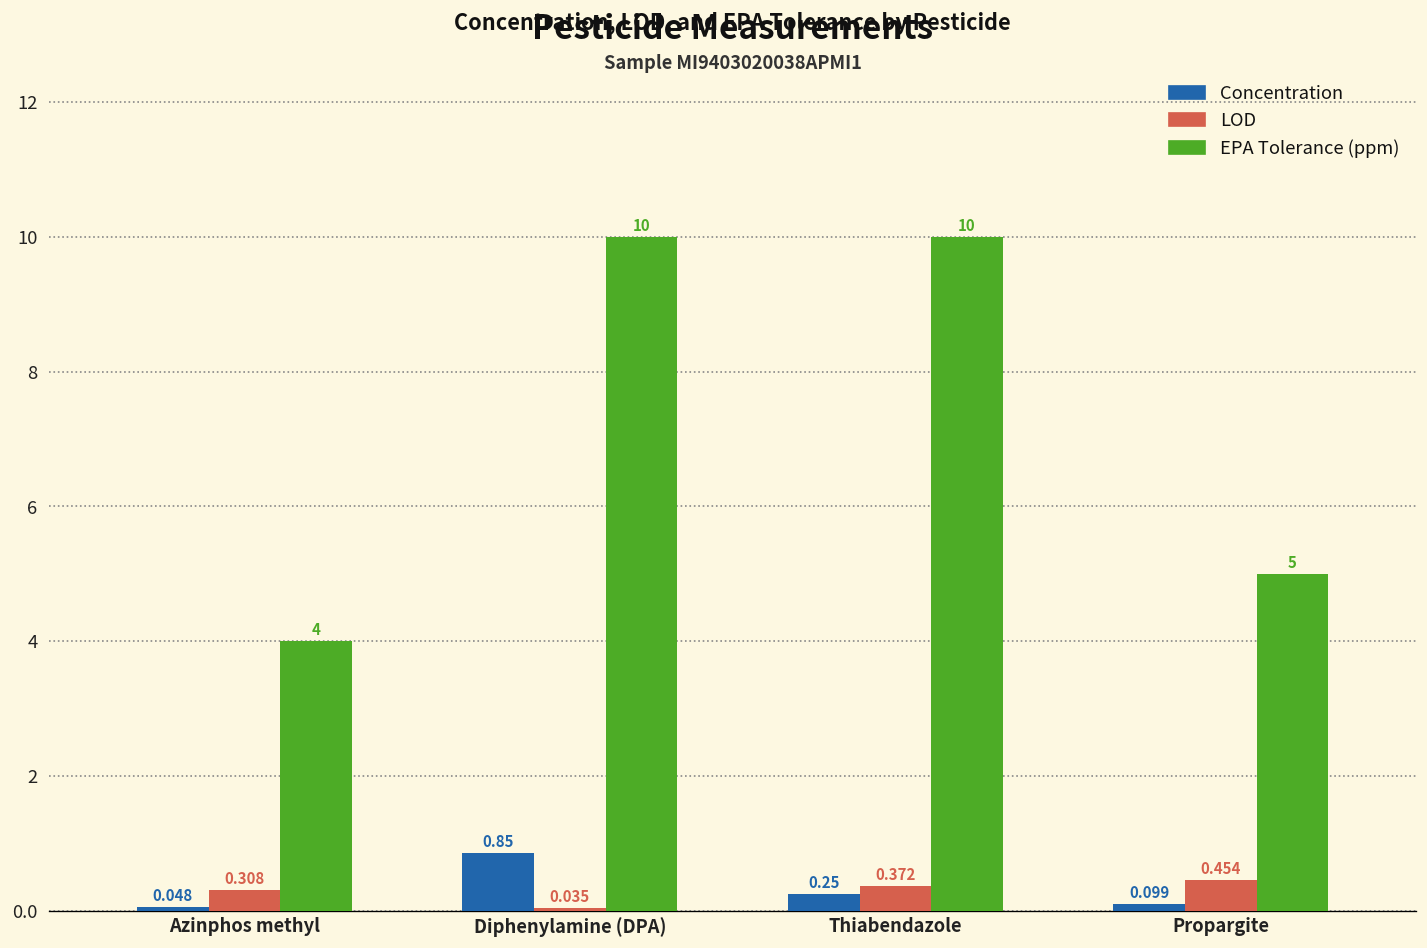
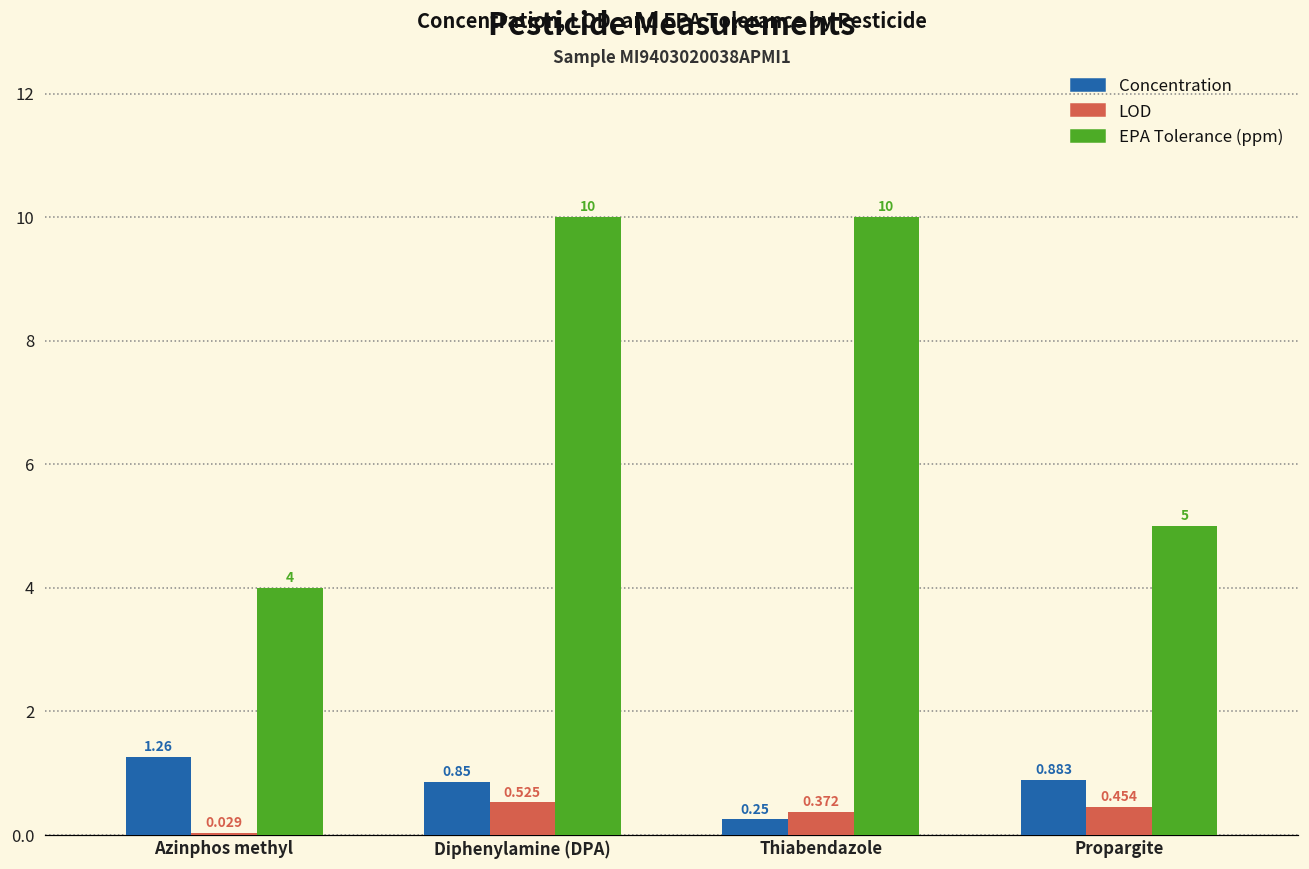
Concentration, Azinphos methyl: 0.048 -> 1.26
LOD, Azinphos methyl: 0.308 -> 0.029
LOD, Diphenylamine (DPA): 0.035 -> 0.525
Concentration, Propargite: 0.099 -> 0.883
